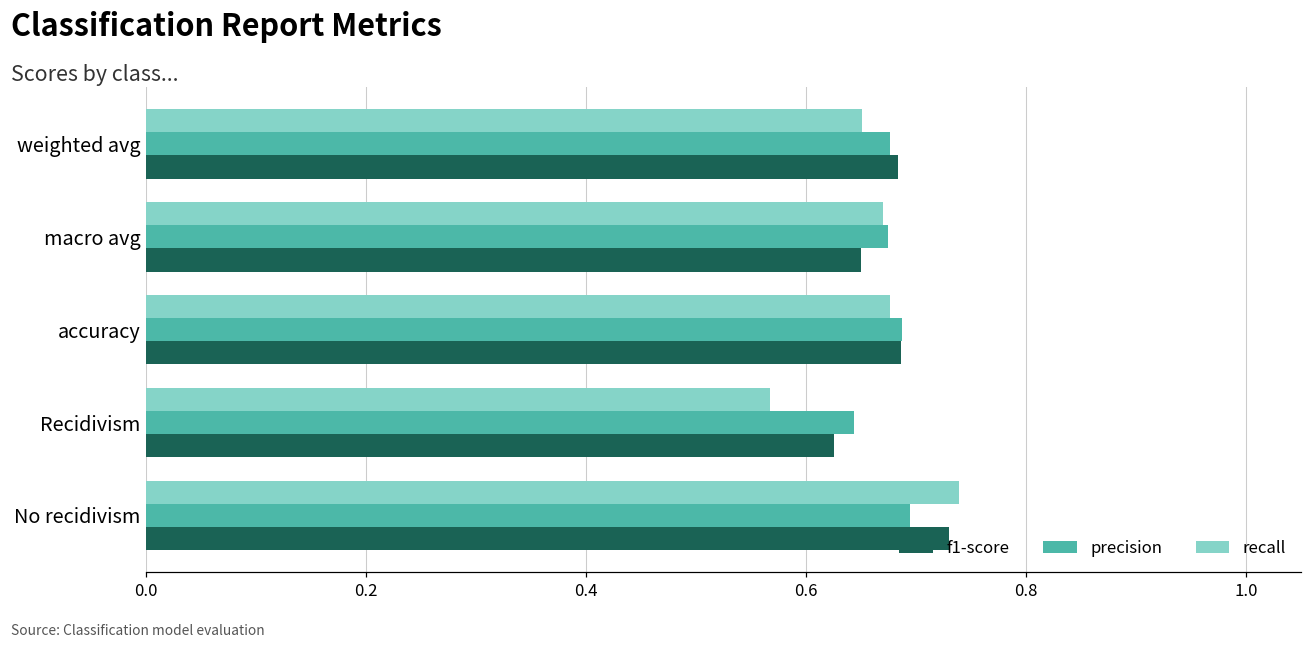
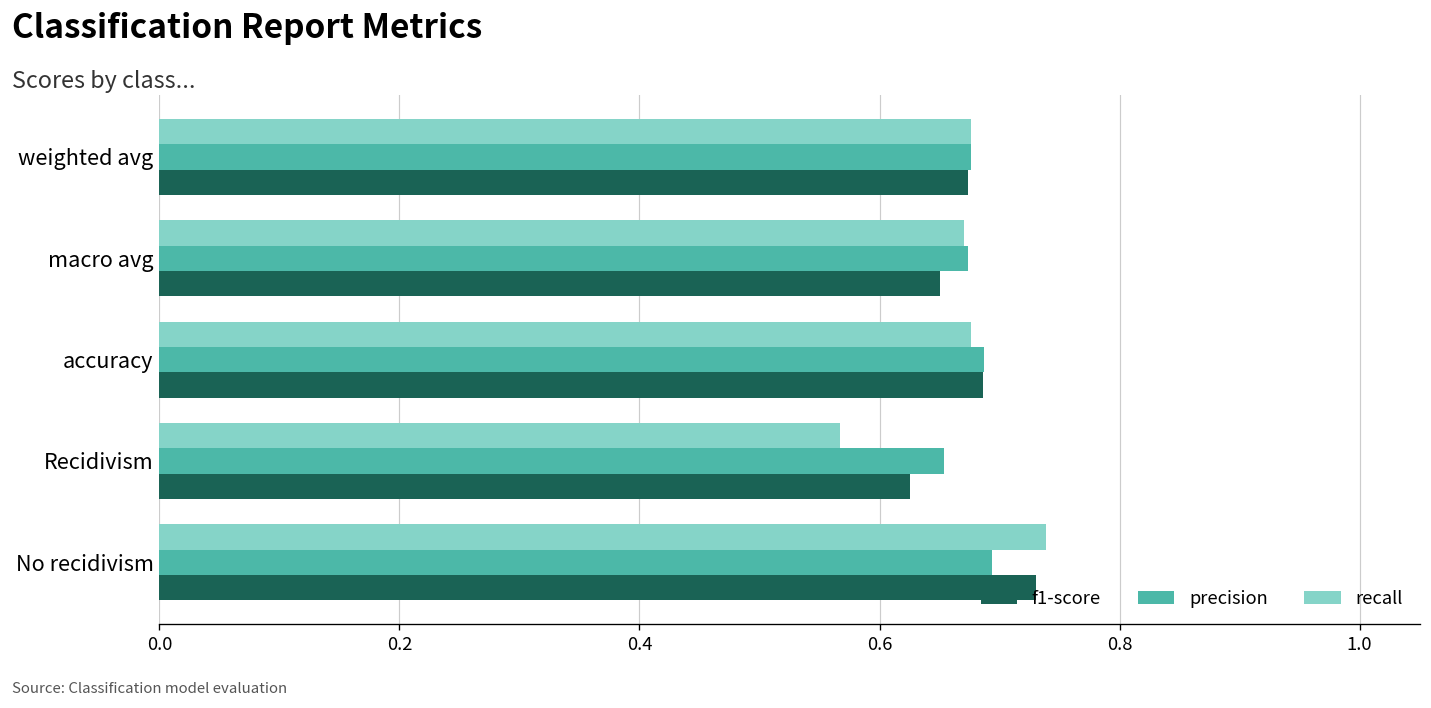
recall, weighted avg: 0.651 -> 0.676
f1-score, weighted avg: 0.683 -> 0.674
precision, Recidivism: 0.643 -> 0.654
